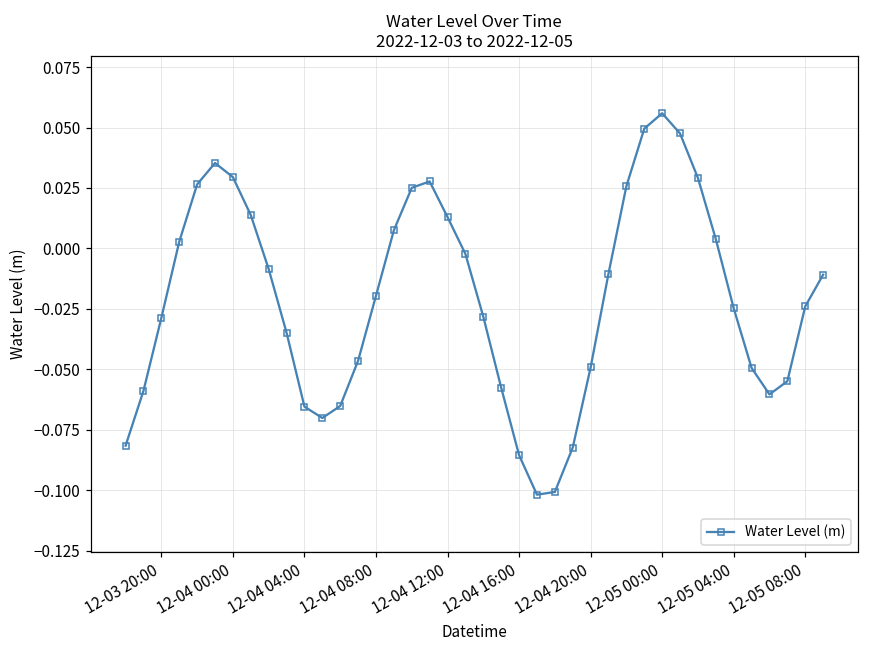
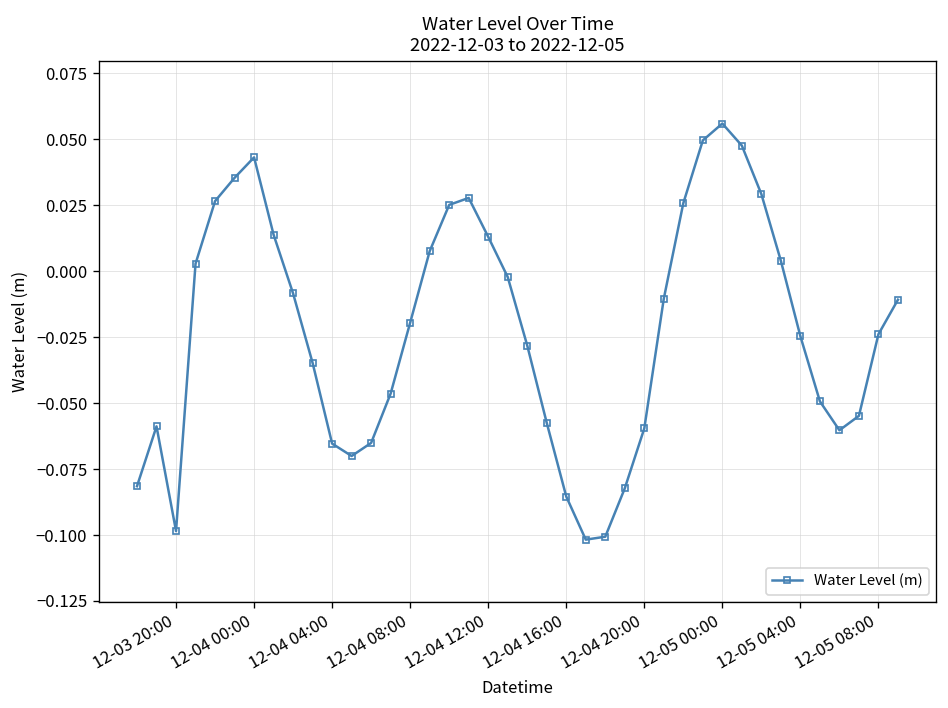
12-03 20:00: -0.029 -> -0.099
12-04 00:00: 0.029 -> 0.043
12-04 20:00: -0.049 -> -0.060
